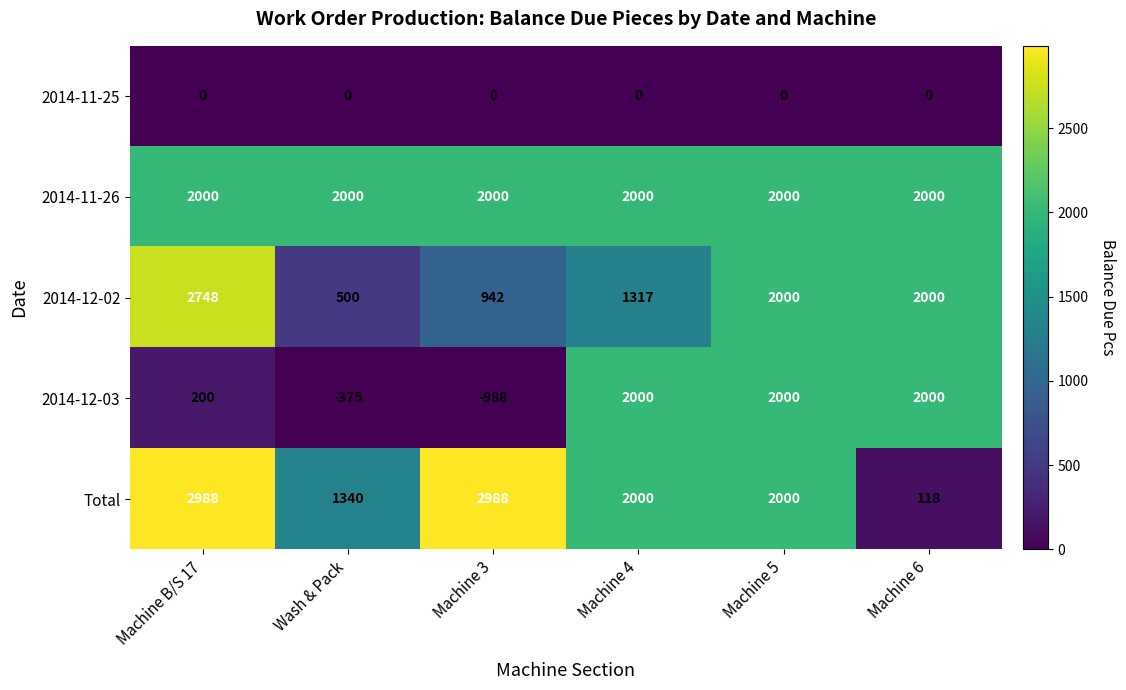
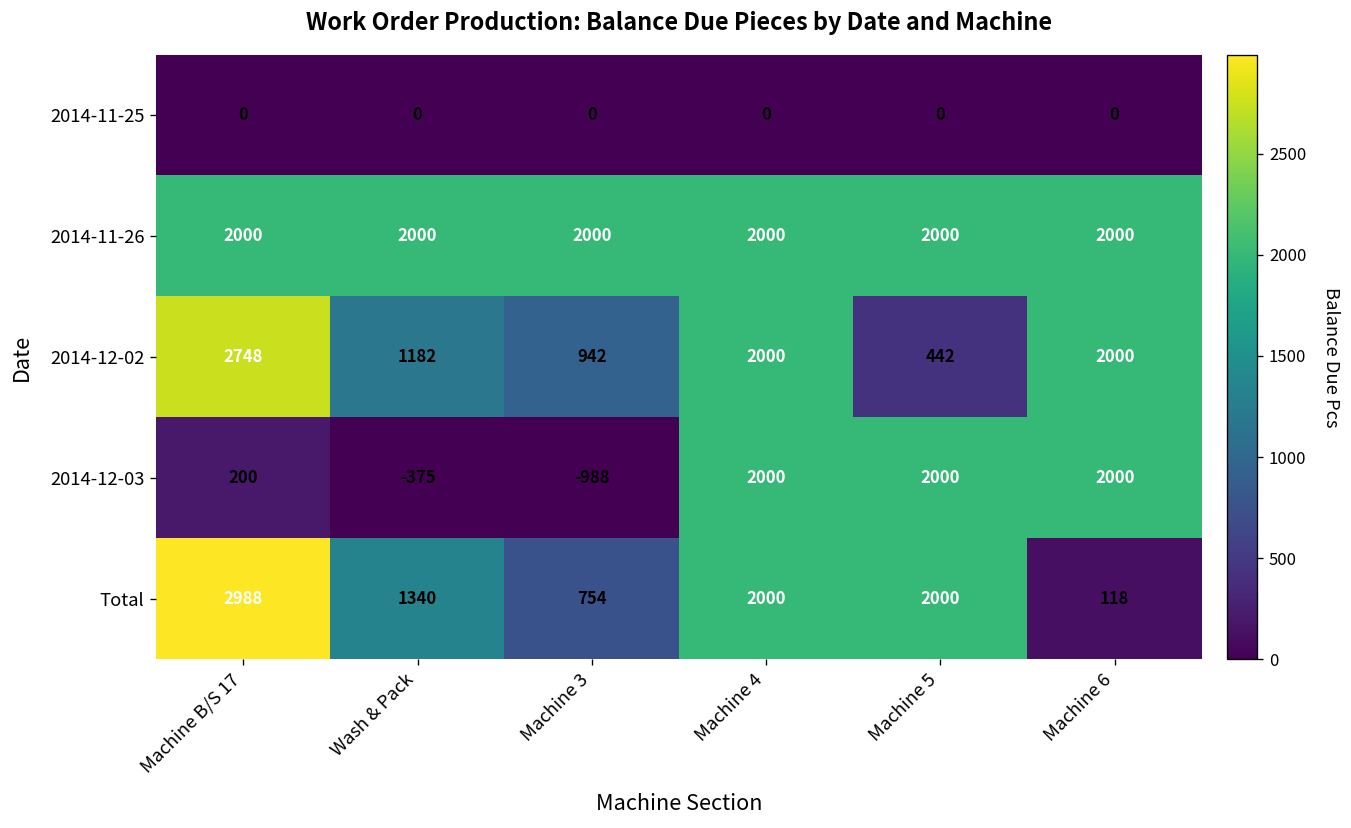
2014-12-02, Wash & Pack: 500 -> 1182
2014-12-02, Machine 4: 1317 -> 2000
2014-12-02, Machine 5: 2000 -> 442
Total, Machine 3: 2988 -> 754
